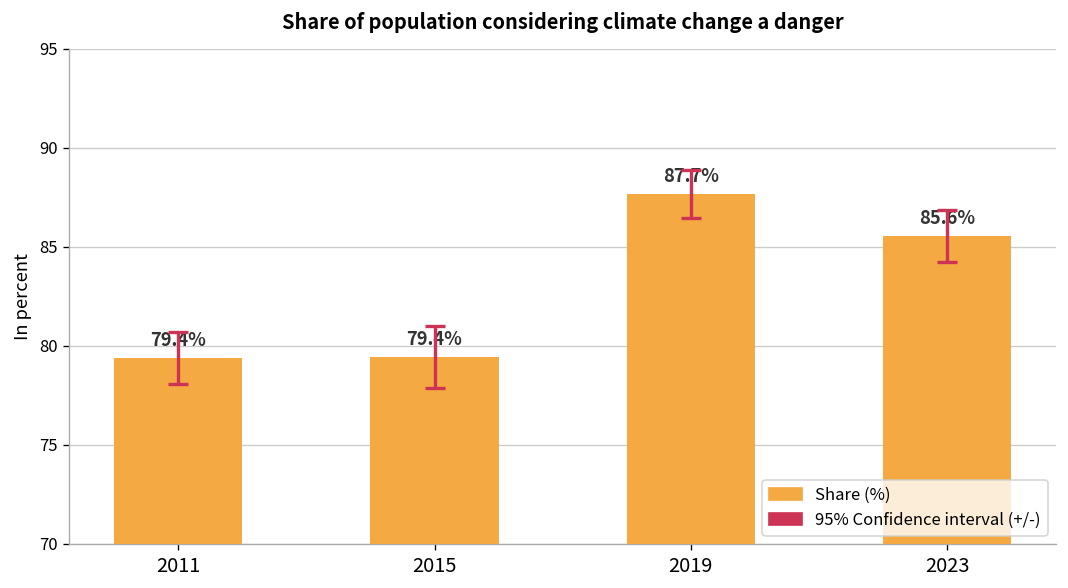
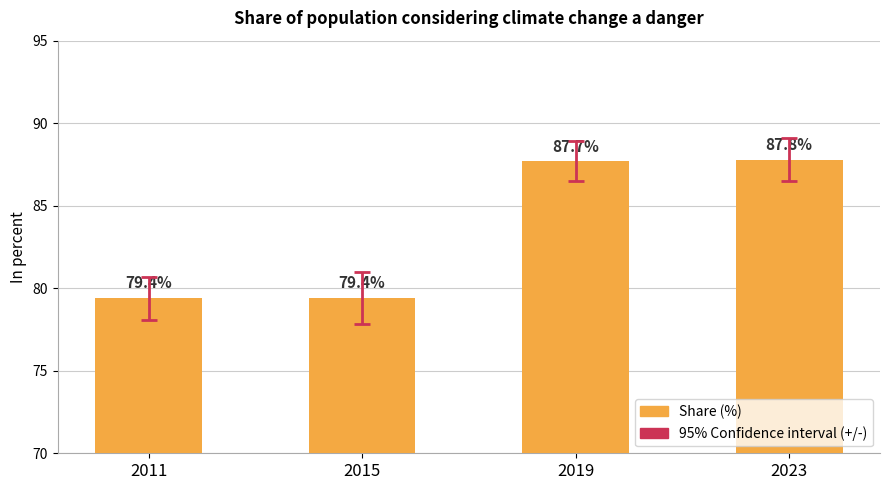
Share (%), 2023: 85.6% -> 87.8%
